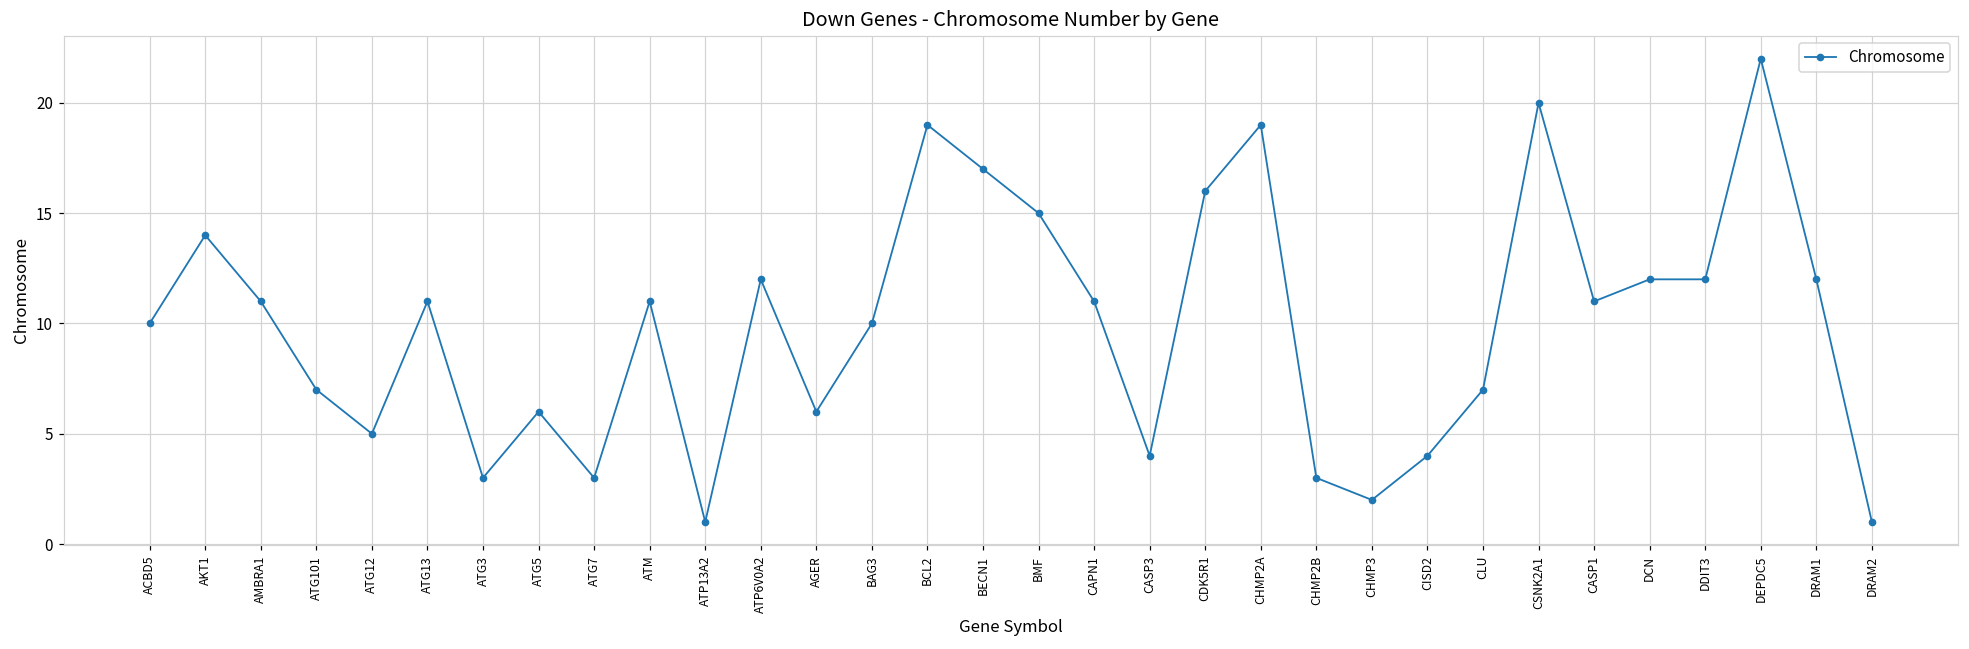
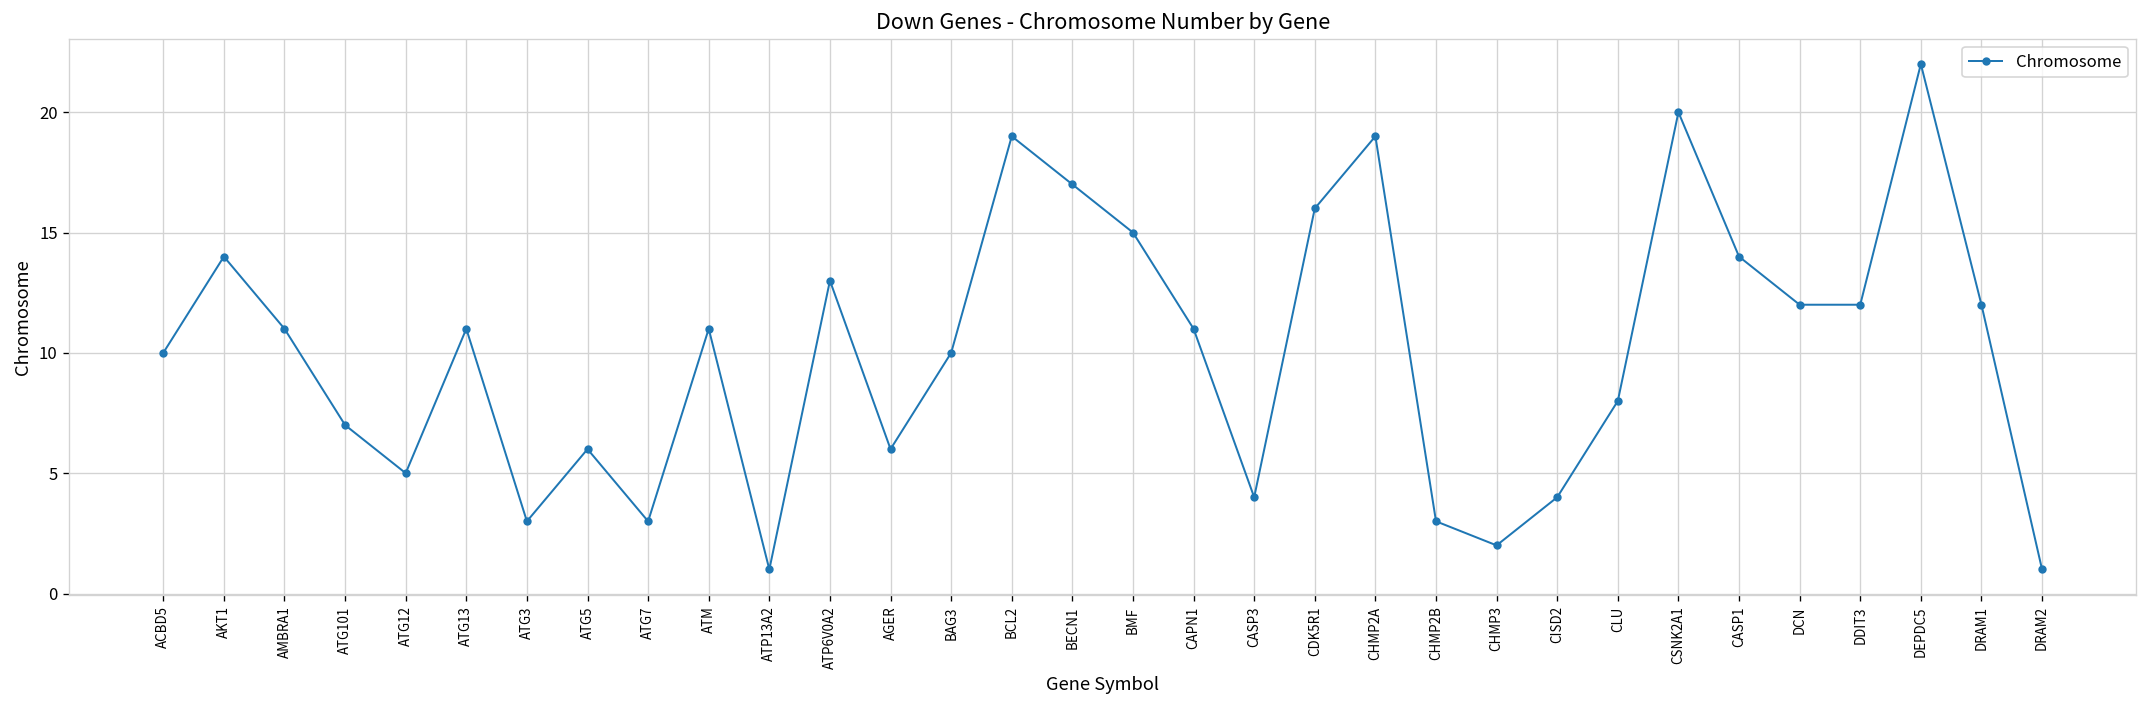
ATP6V0A2: 12 -> 13
CLU: 7 -> 8
CASP1: 11 -> 14
